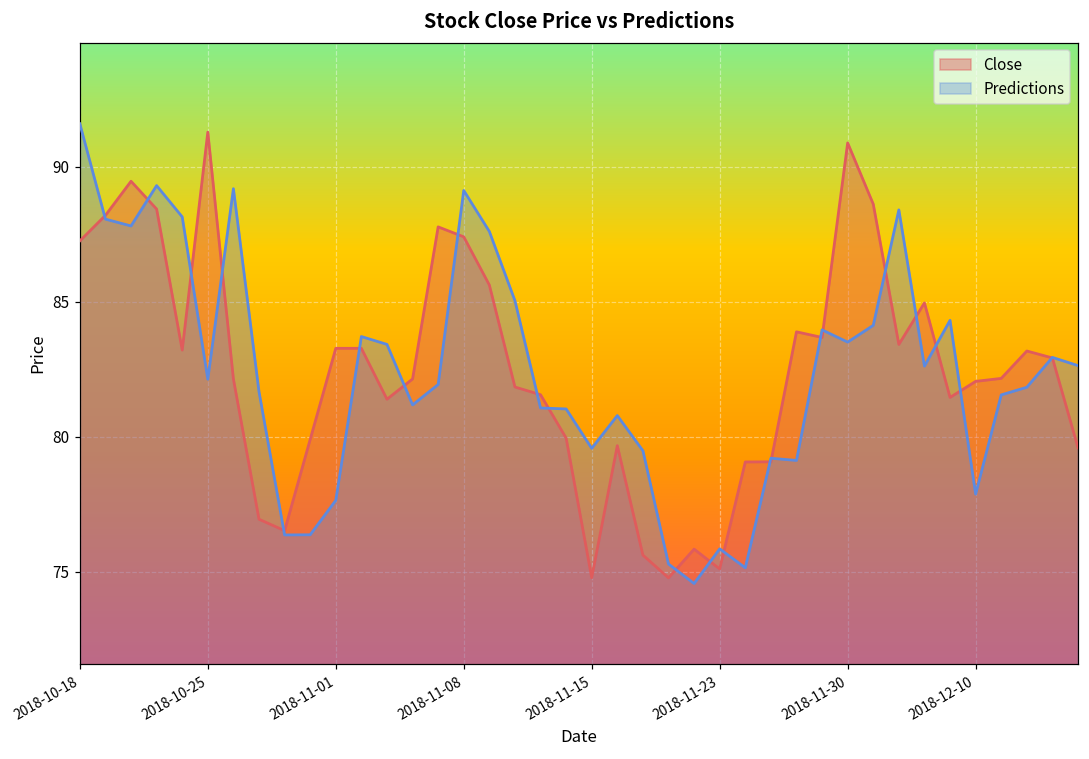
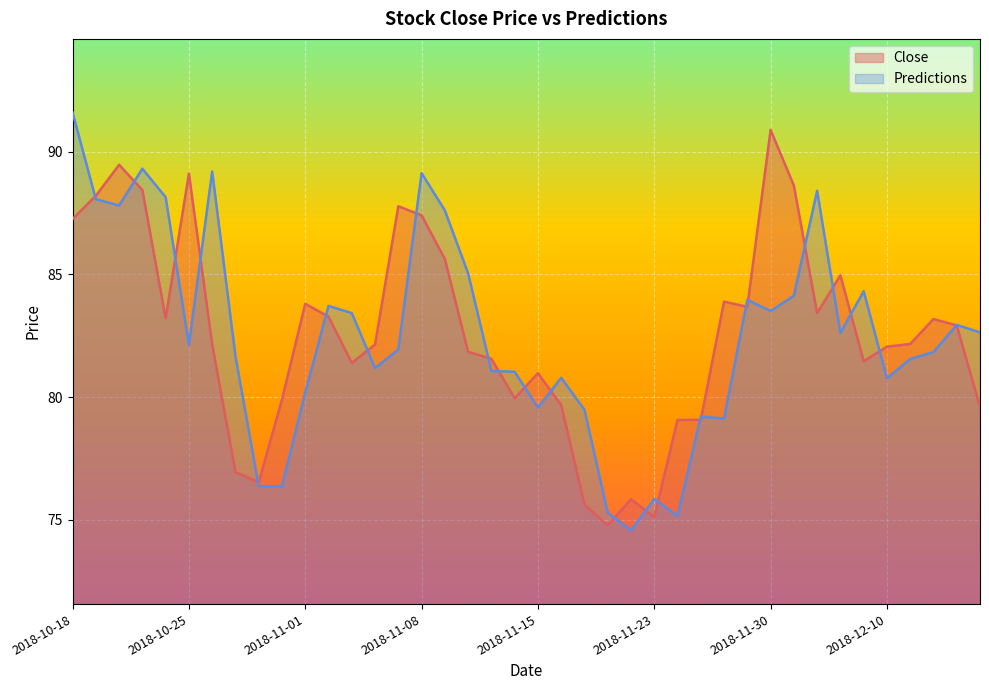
Close, 2018-10-25: 91.3 -> 89.1
Close, 2018-11-01: 83.3 -> 83.8
Predictions, 2018-11-01: 77.6 -> 80.2
Close, 2018-11-15: 74.8 -> 81.0
Predictions, 2018-12-10: 77.9 -> 80.8
